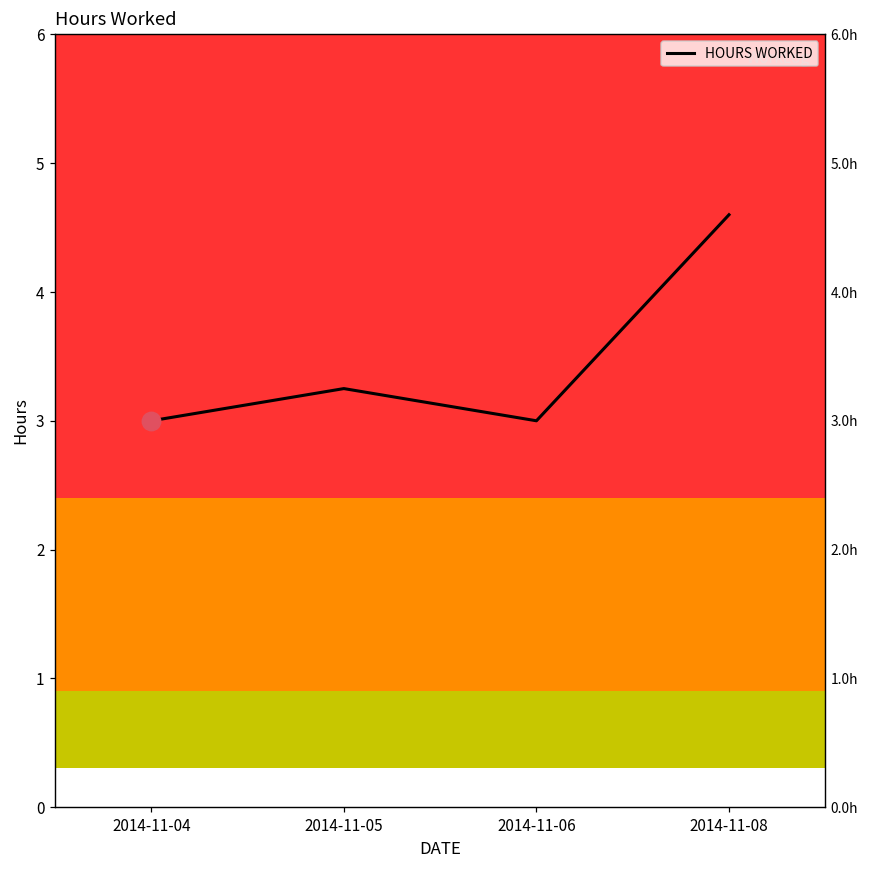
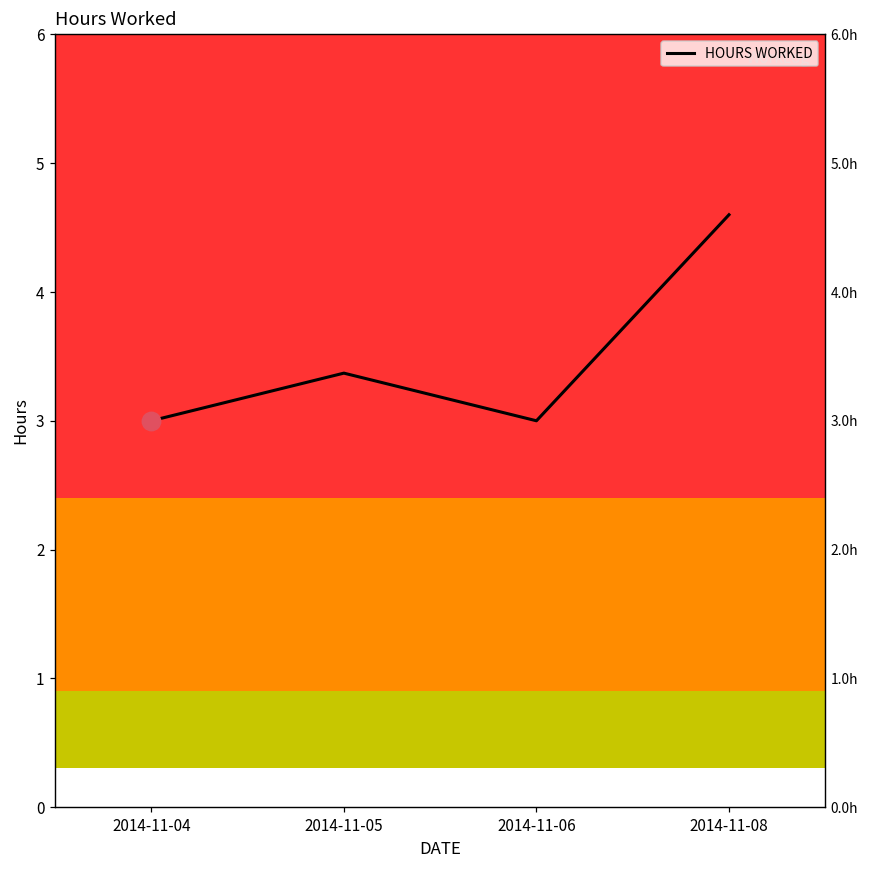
HOURS WORKED, 2014-11-05: 3.25 -> 3.37
